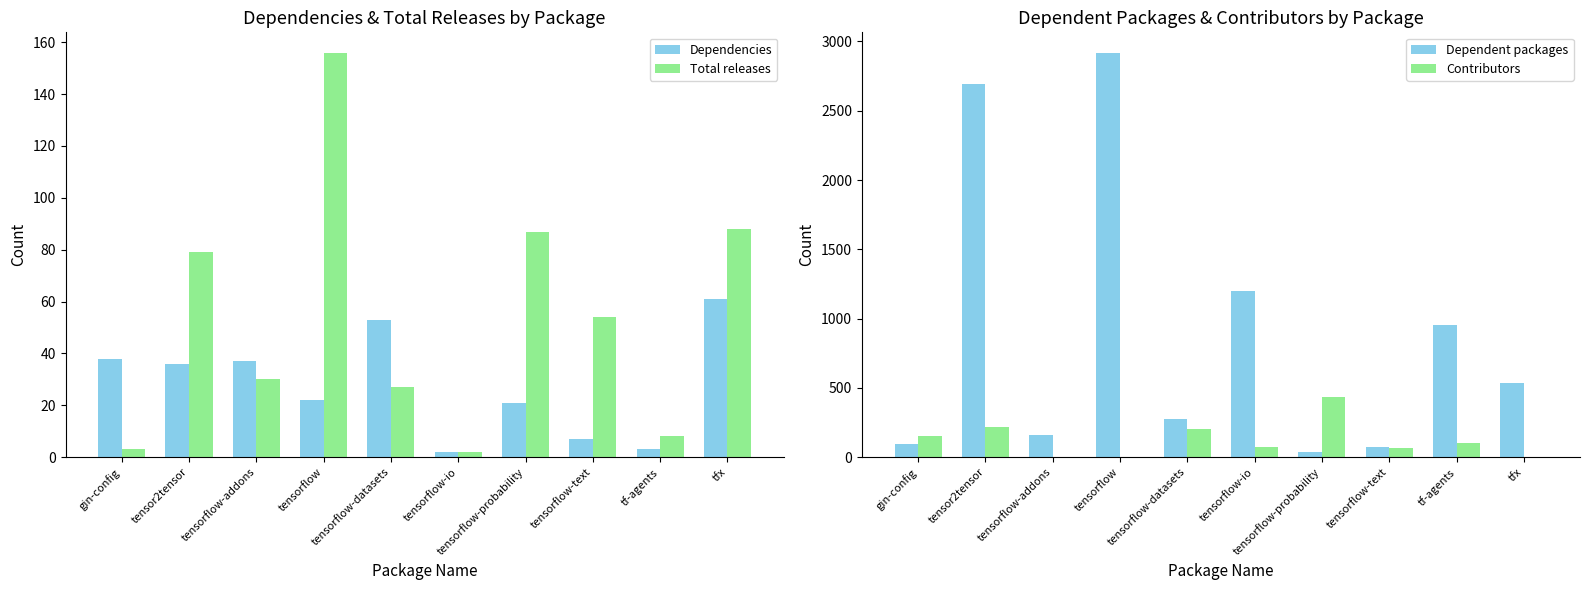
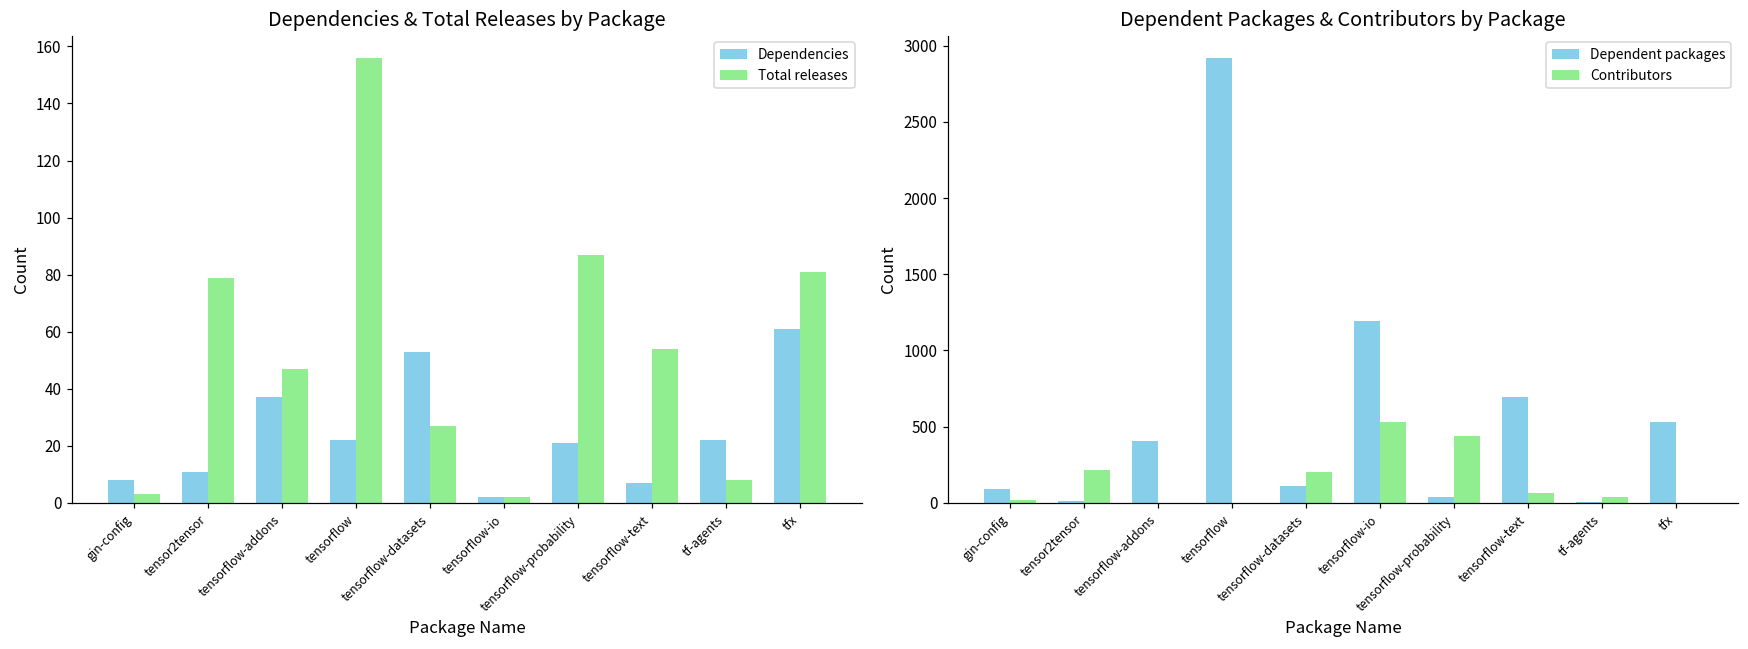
Dependencies & Total Releases by Package, Dependencies, gin-config: 38 -> 8
Dependencies & Total Releases by Package, Dependencies, tensor2tensor: 36 -> 11
Dependencies & Total Releases by Package, Total releases, tensorflow-addons: 30 -> 47
Dependencies & Total Releases by Package, Dependencies, tf-agents: 3 -> 22
Dependencies & Total Releases by Package, Total releases, tfx: 88 -> 81
Dependent Packages & Contributors by Package, Contributors, gin-config: 150 -> 20
Dependent Packages & Contributors by Package, Dependent packages, tensor2tensor: 2700 -> 10
Dependent Packages & Contributors by Package, Dependent packages, tensorflow-addons: 160 -> 410
Dependent Packages & Contributors by Package, Dependent packages, tensorflow-datasets: 270 -> 110
Dependent Packages & Contributors by Package, Contributors, tensorflow-io: 80 -> 530
Dependent Packages & Contributors by Package, Dependent packages, tensorflow-text: 80 -> 690
Dependent Packages & Contributors by Package, Dependent packages, tf-agents: 950 -> 10
Dependent Packages & Contributors by Package, Contributors, tf-agents: 100 -> 40
